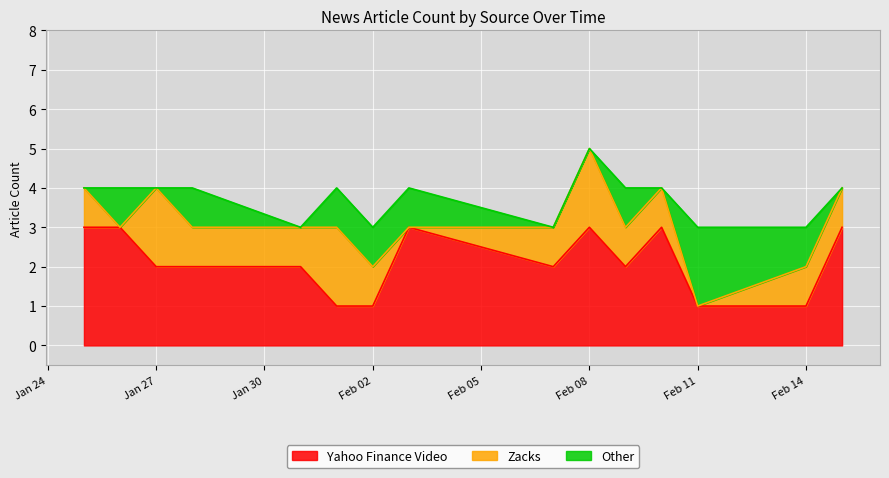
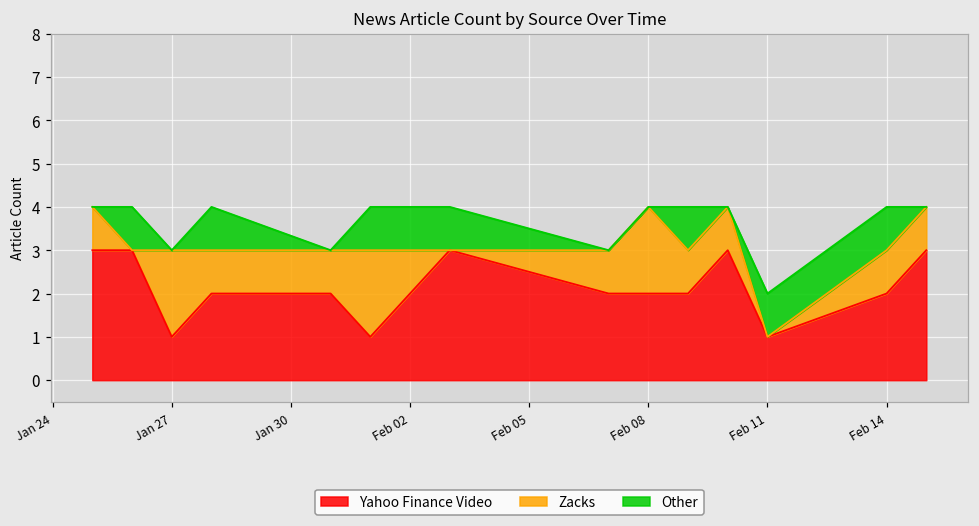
Yahoo Finance Video, Jan 27: 2 -> 1
Yahoo Finance Video, Feb 02: 1 -> 2
Yahoo Finance Video, Feb 08: 3 -> 2
Other, Feb 11: 2 -> 1
Yahoo Finance Video, Feb 14: 1 -> 2
